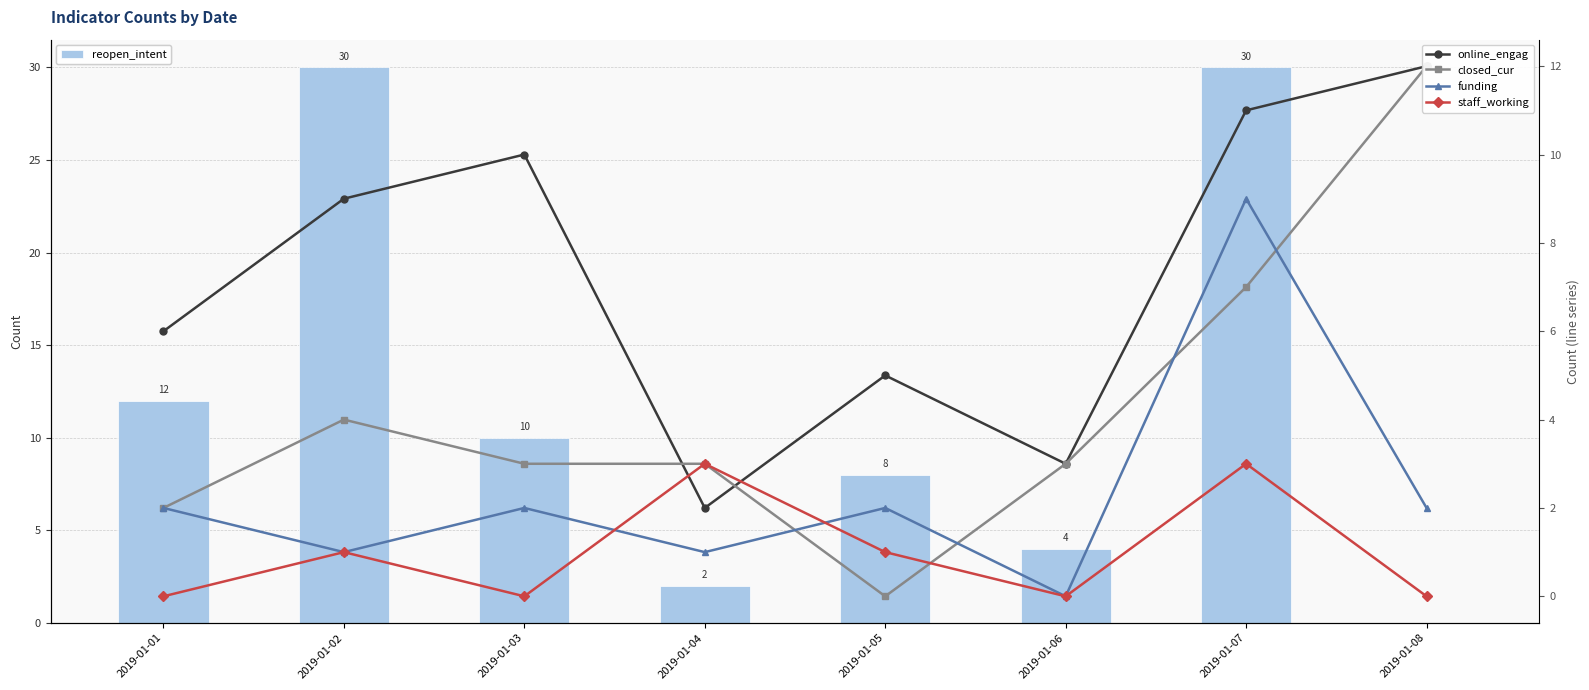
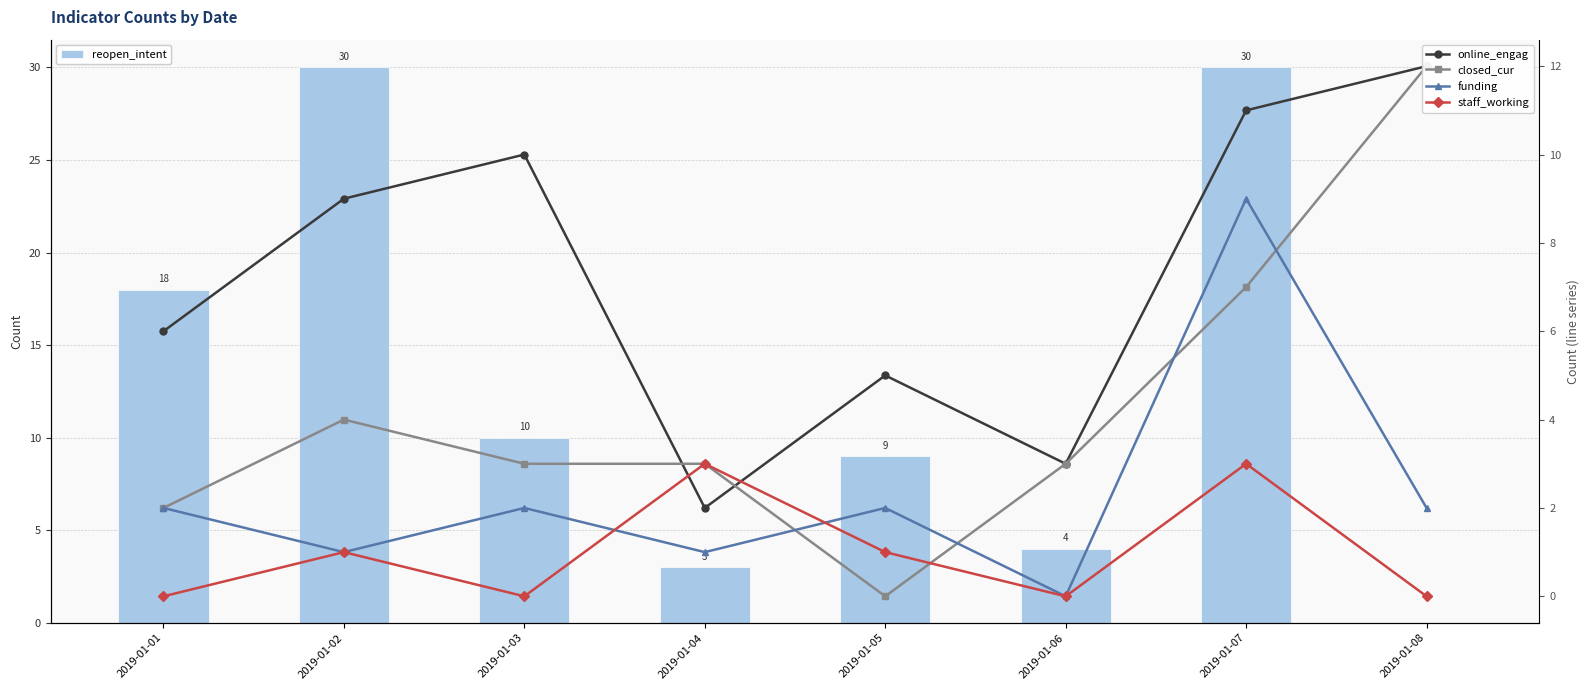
reopen_intent, 2019-01-01: 12 -> 18
reopen_intent, 2019-01-04: 2 -> 3
reopen_intent, 2019-01-05: 8 -> 9
